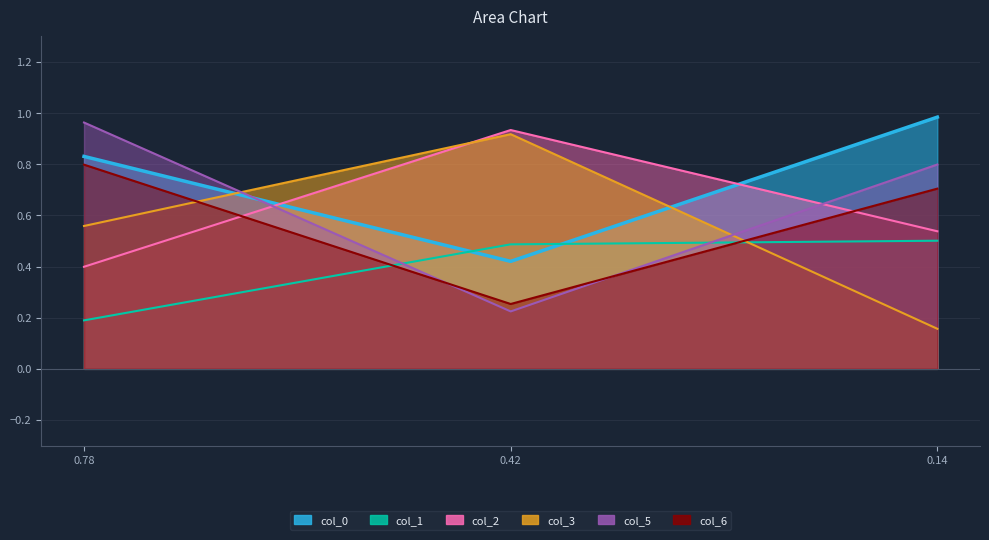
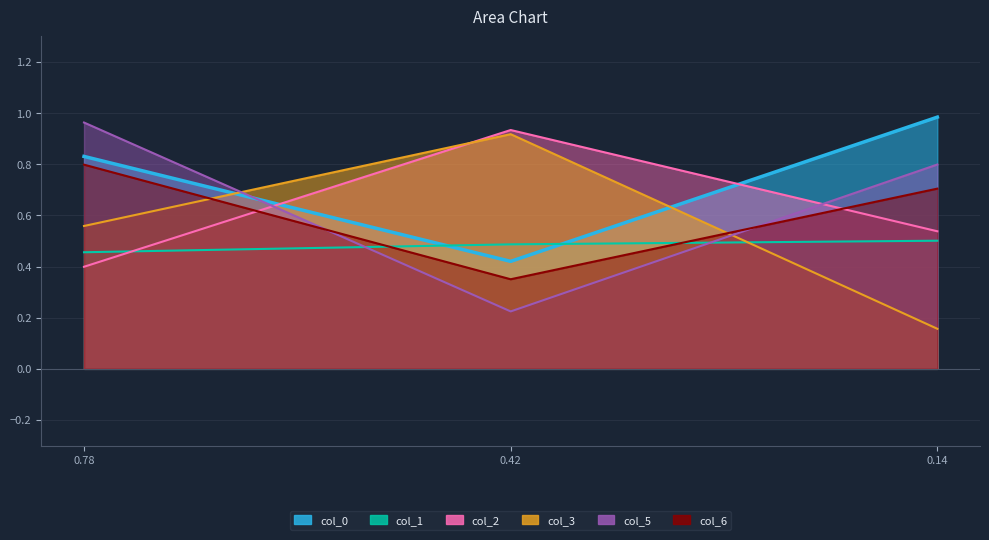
col_1, 0.78: 0.19 -> 0.46
col_6, 0.42: 0.25 -> 0.35
